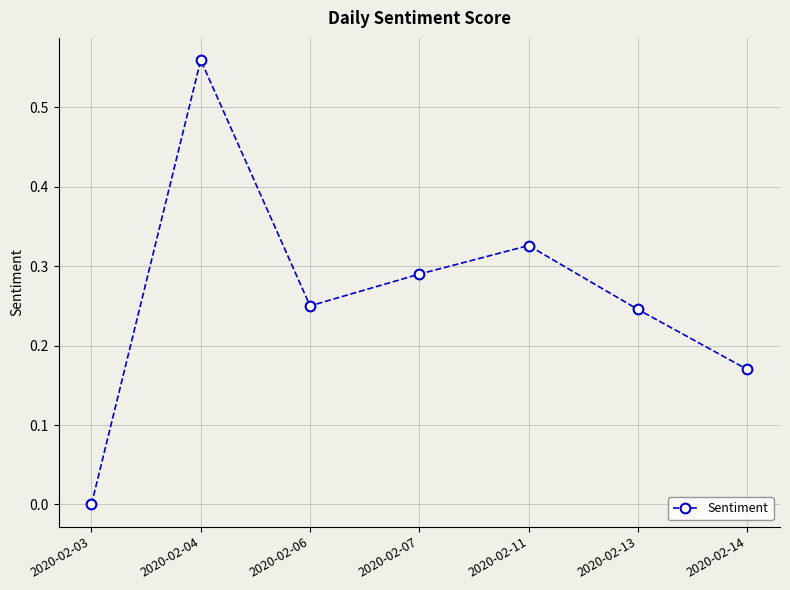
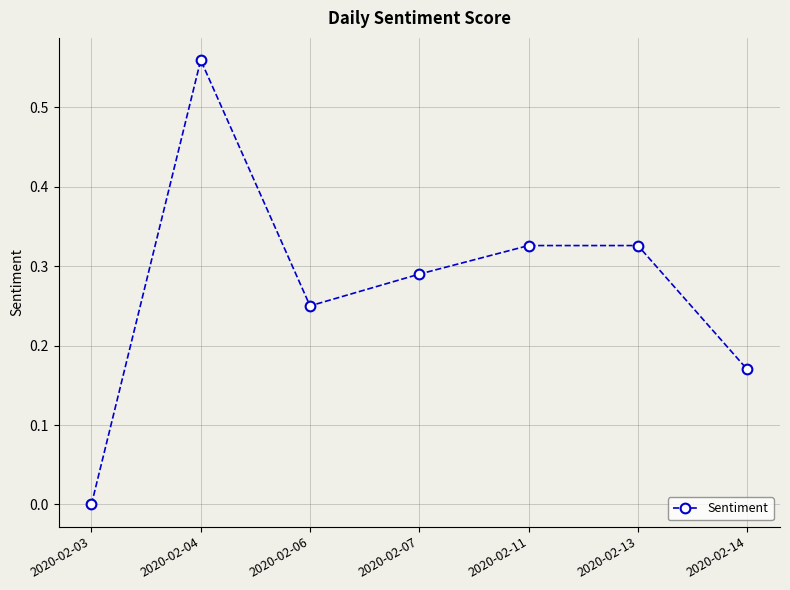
2020-02-13: 0.25 -> 0.33
